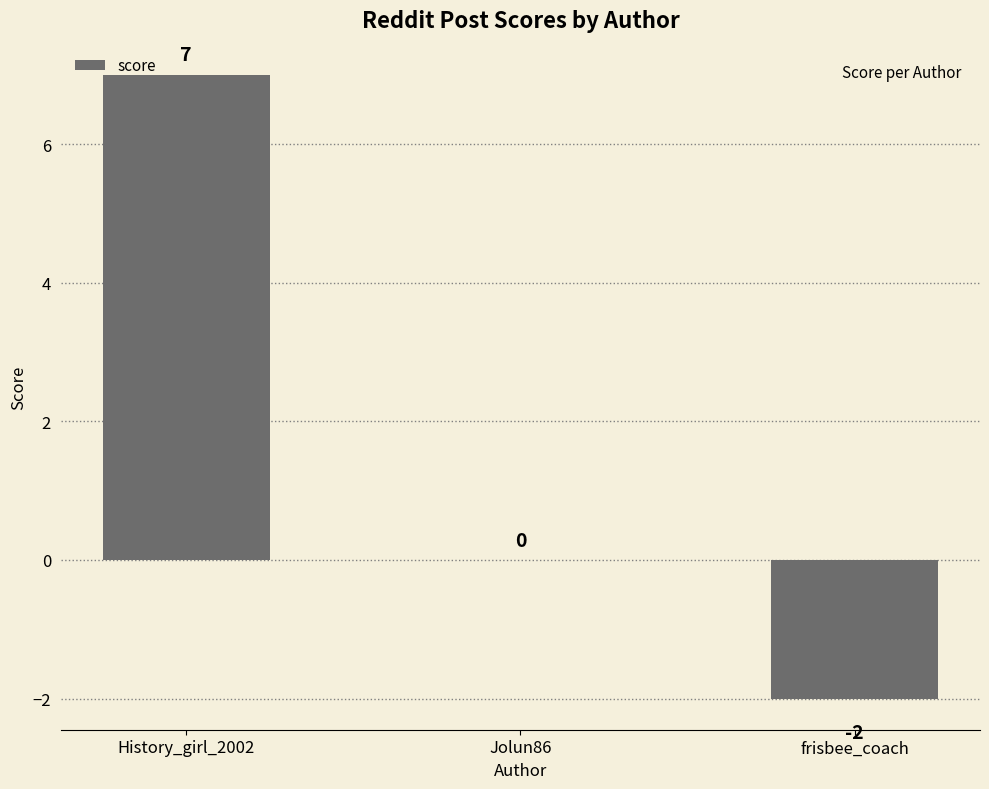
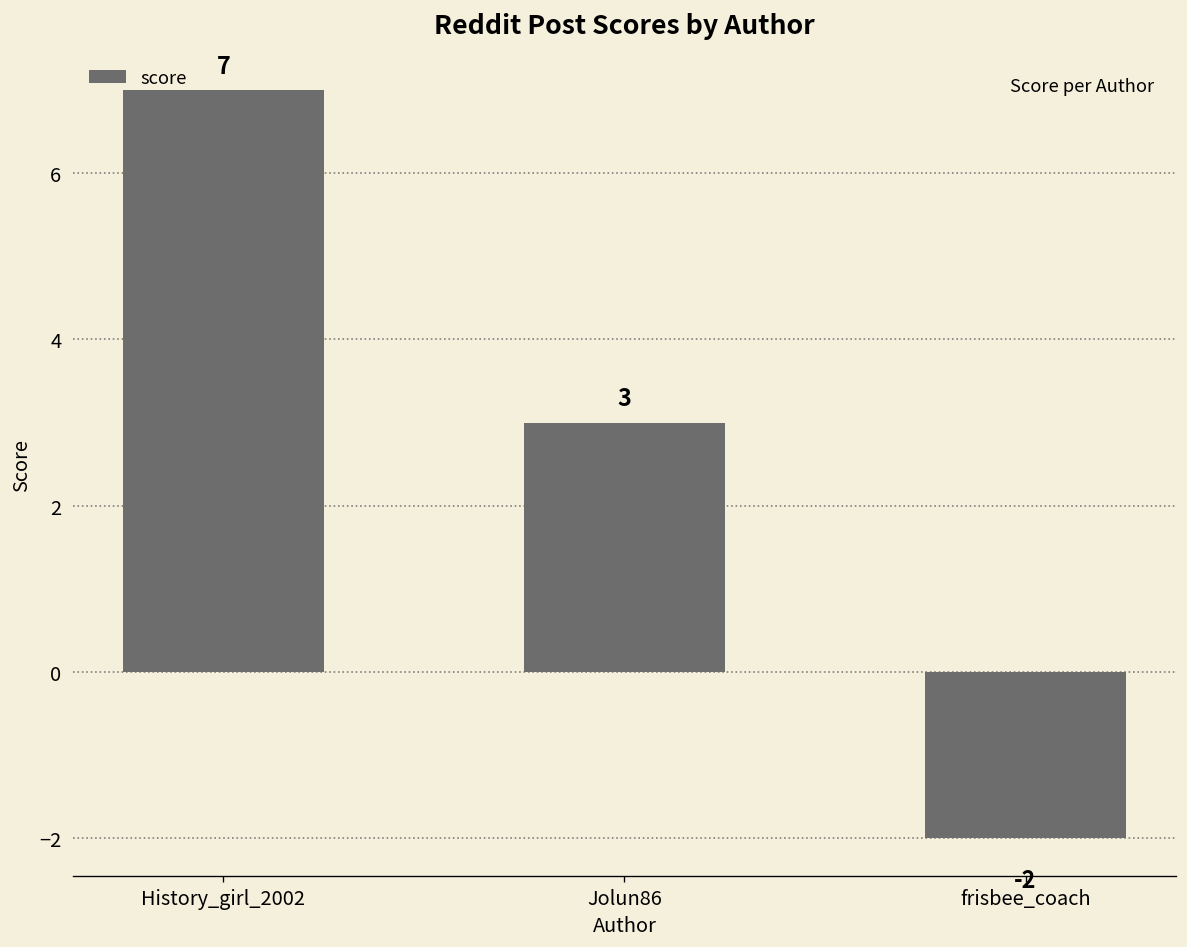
Jolun86: 0 -> 3
